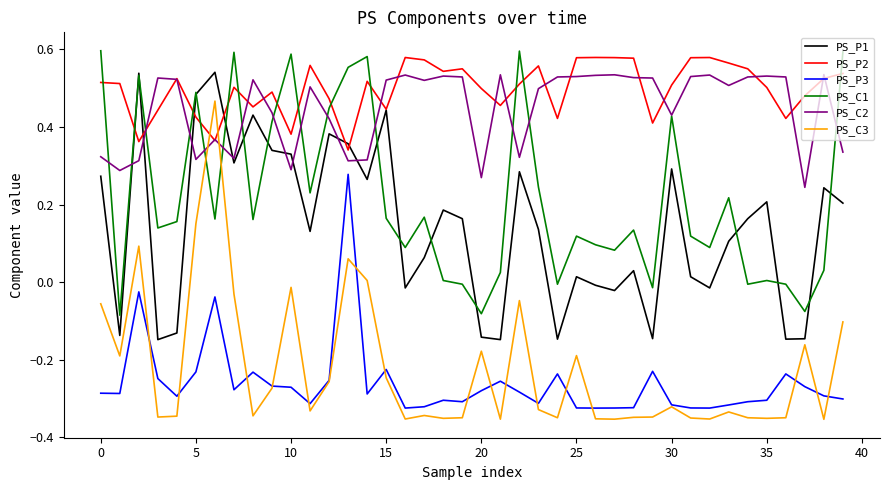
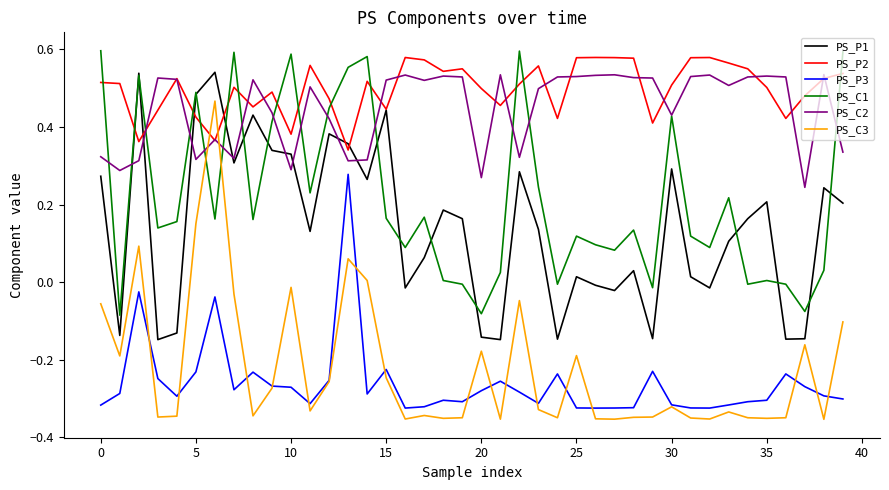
PS_P3, 0: -0.29 -> -0.32
